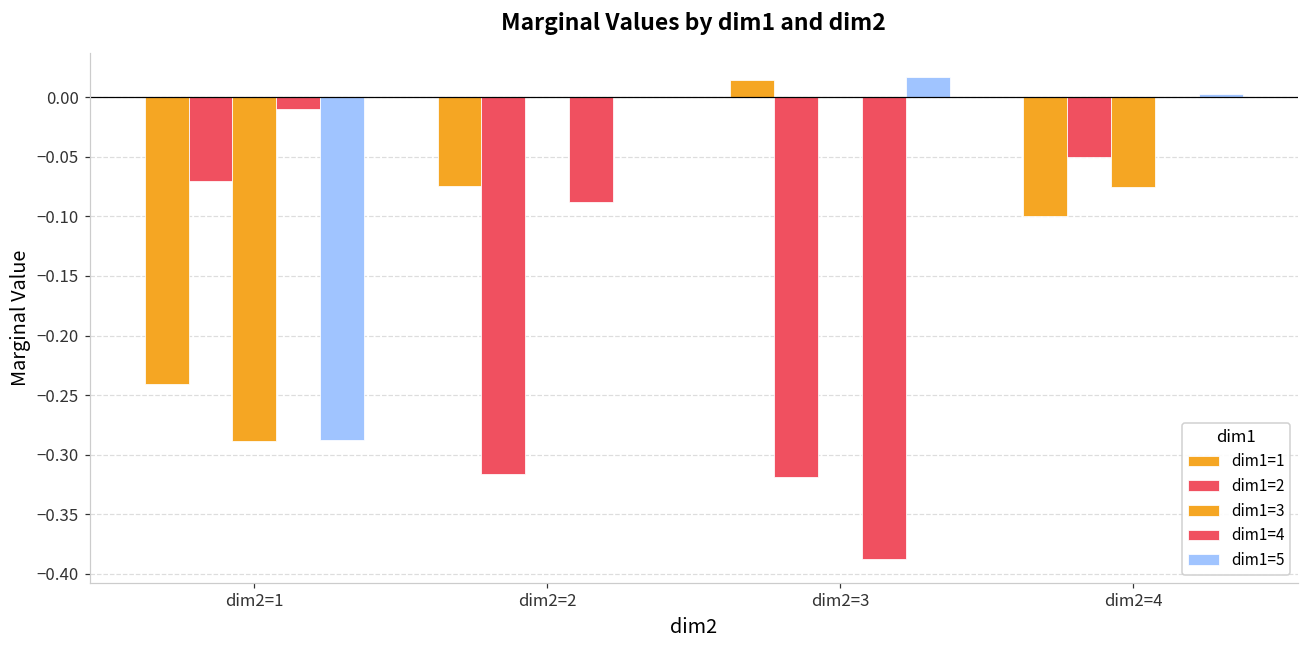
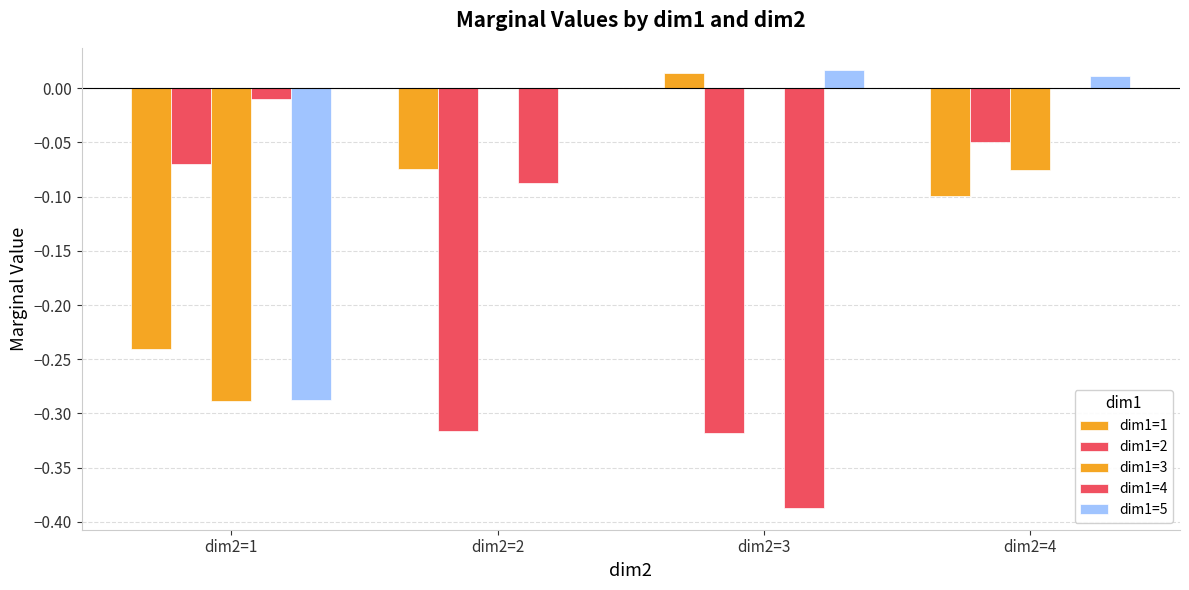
dim1=5, dim2=4: 0.003 -> 0.012
